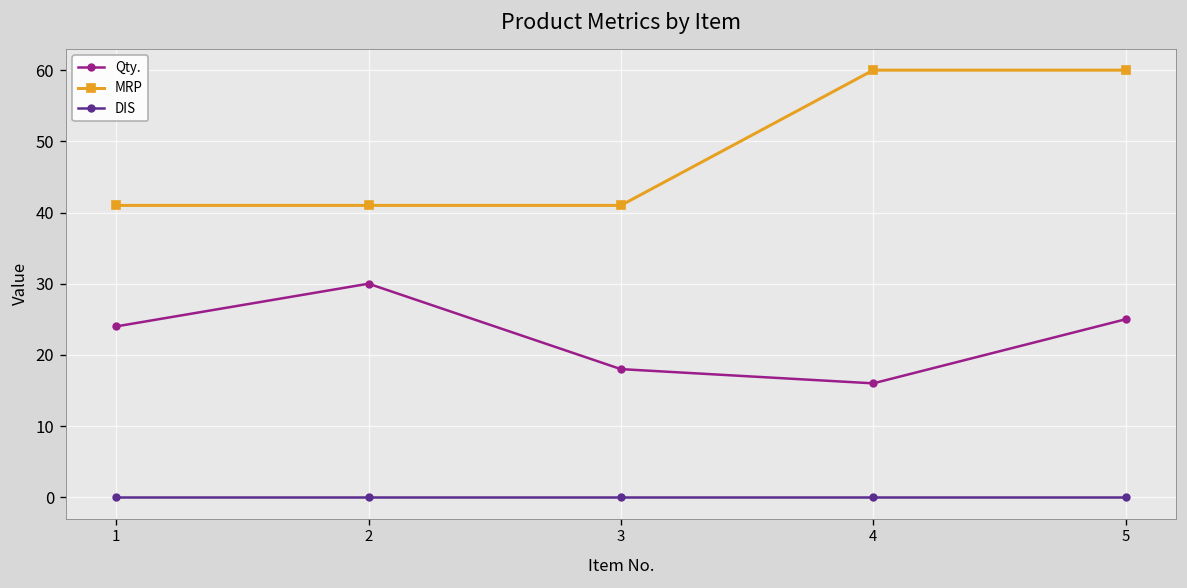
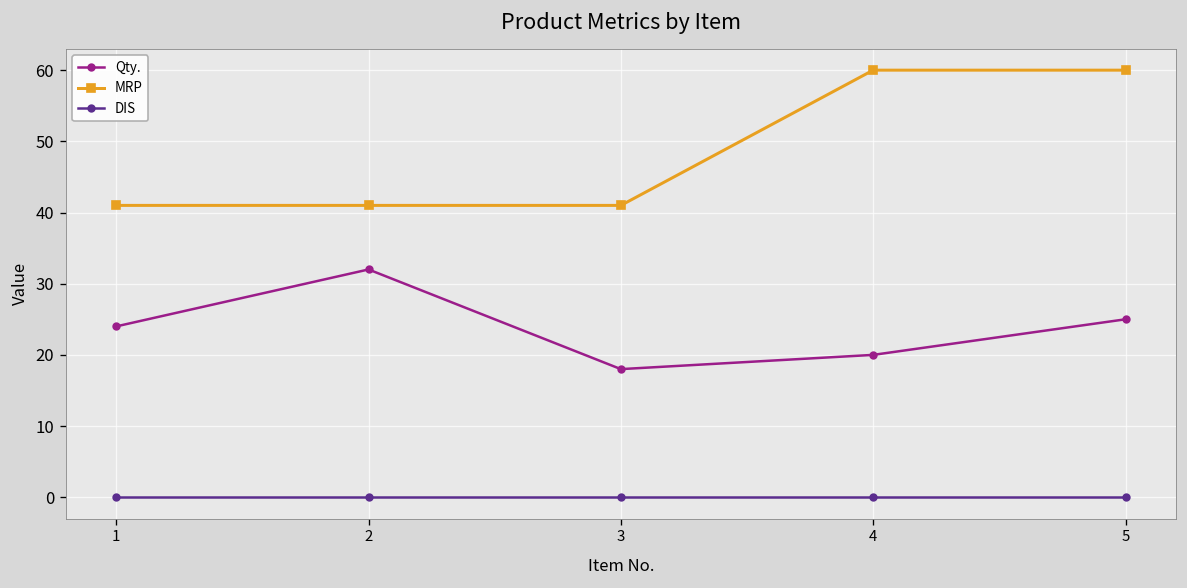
Qty., 2: 30 -> 32
Qty., 4: 16 -> 20
